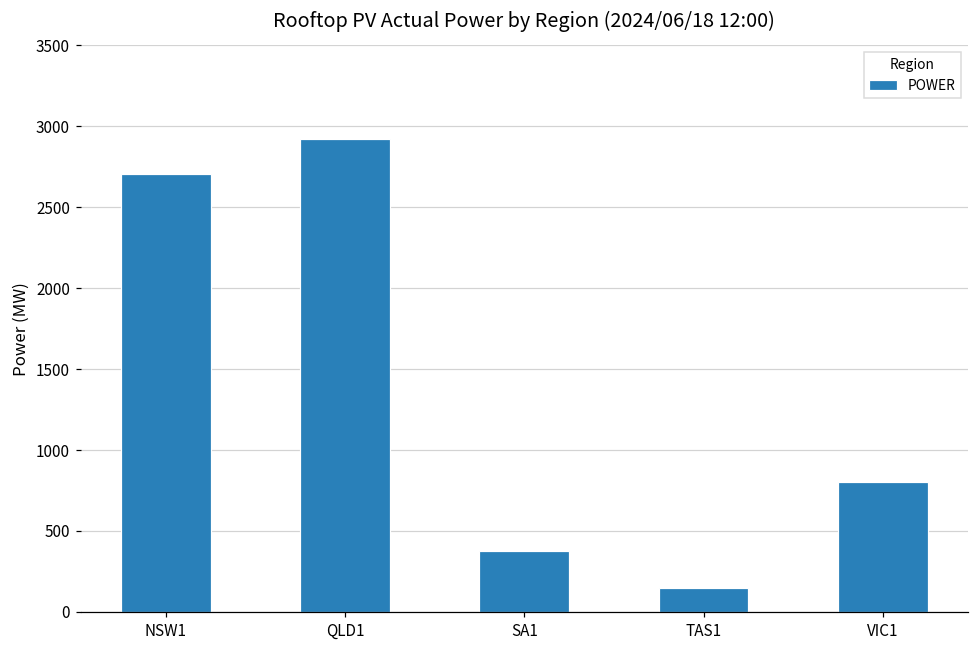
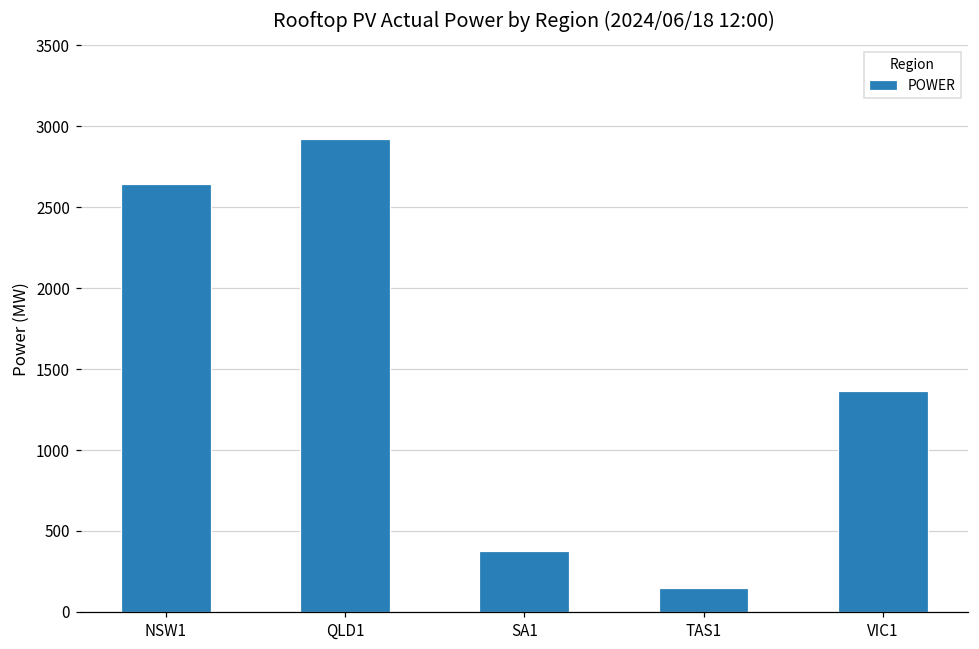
NSW1: 2710 -> 2650
VIC1: 800 -> 1370
